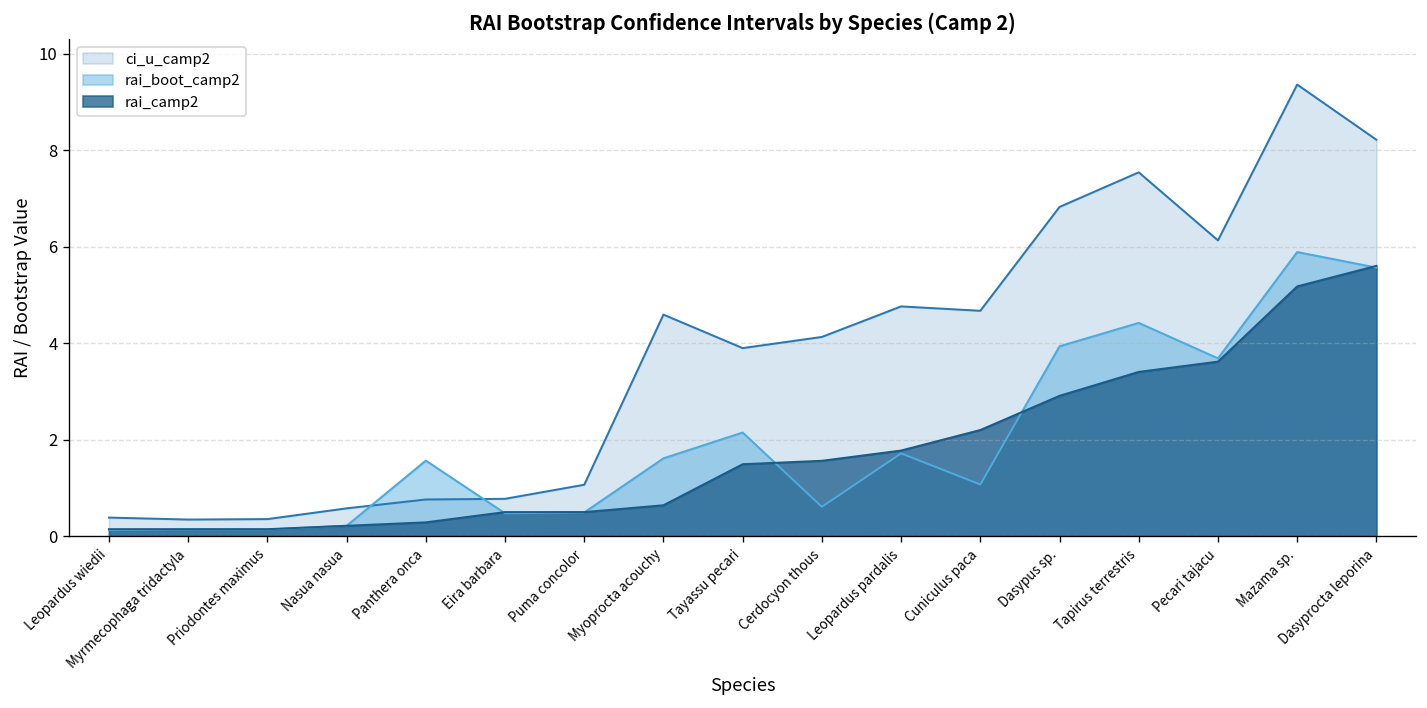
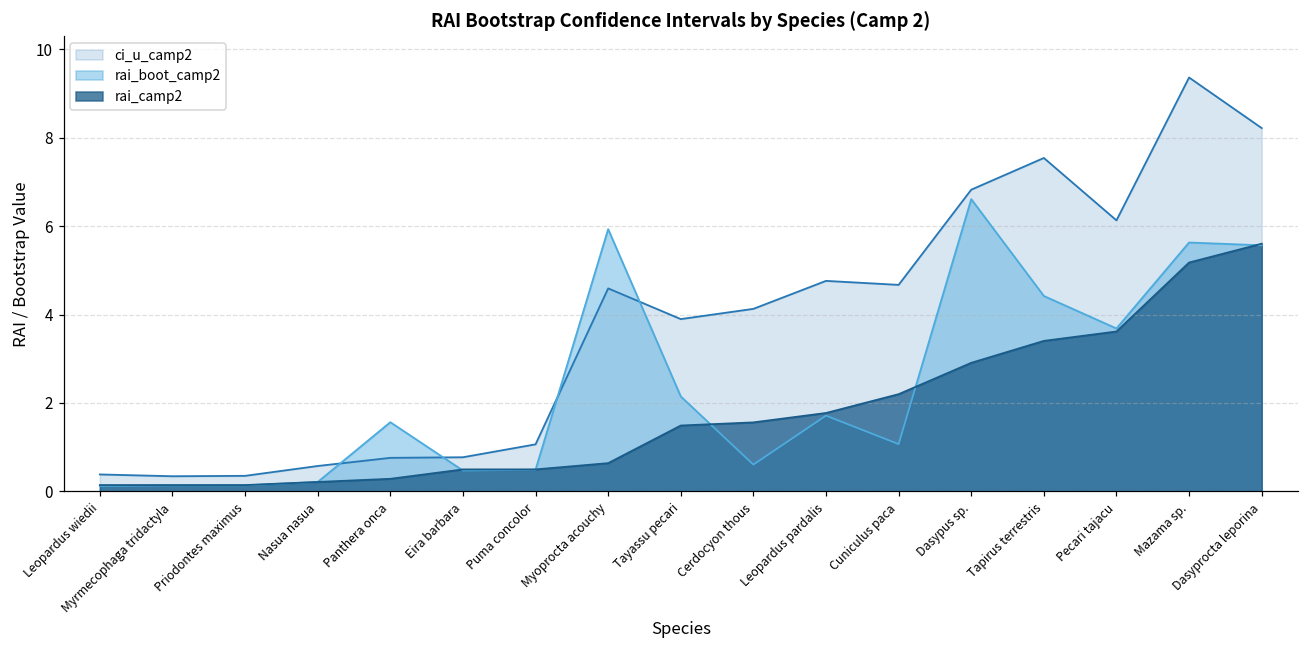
rai_boot_camp2, Myoprocta acouchy: 1.6 -> 5.9
rai_boot_camp2, Dasypus sp.: 3.9 -> 6.6
rai_boot_camp2, Mazama sp.: 5.9 -> 5.6
